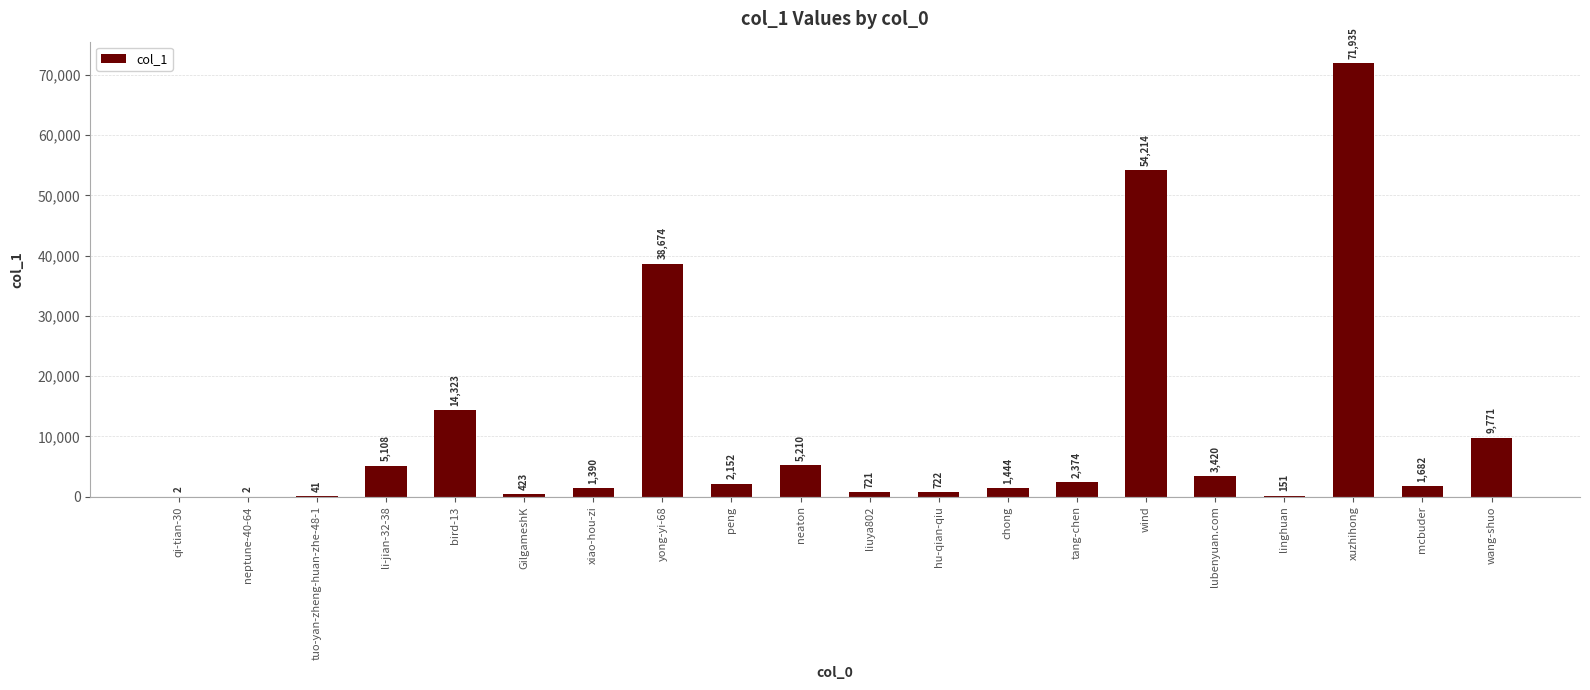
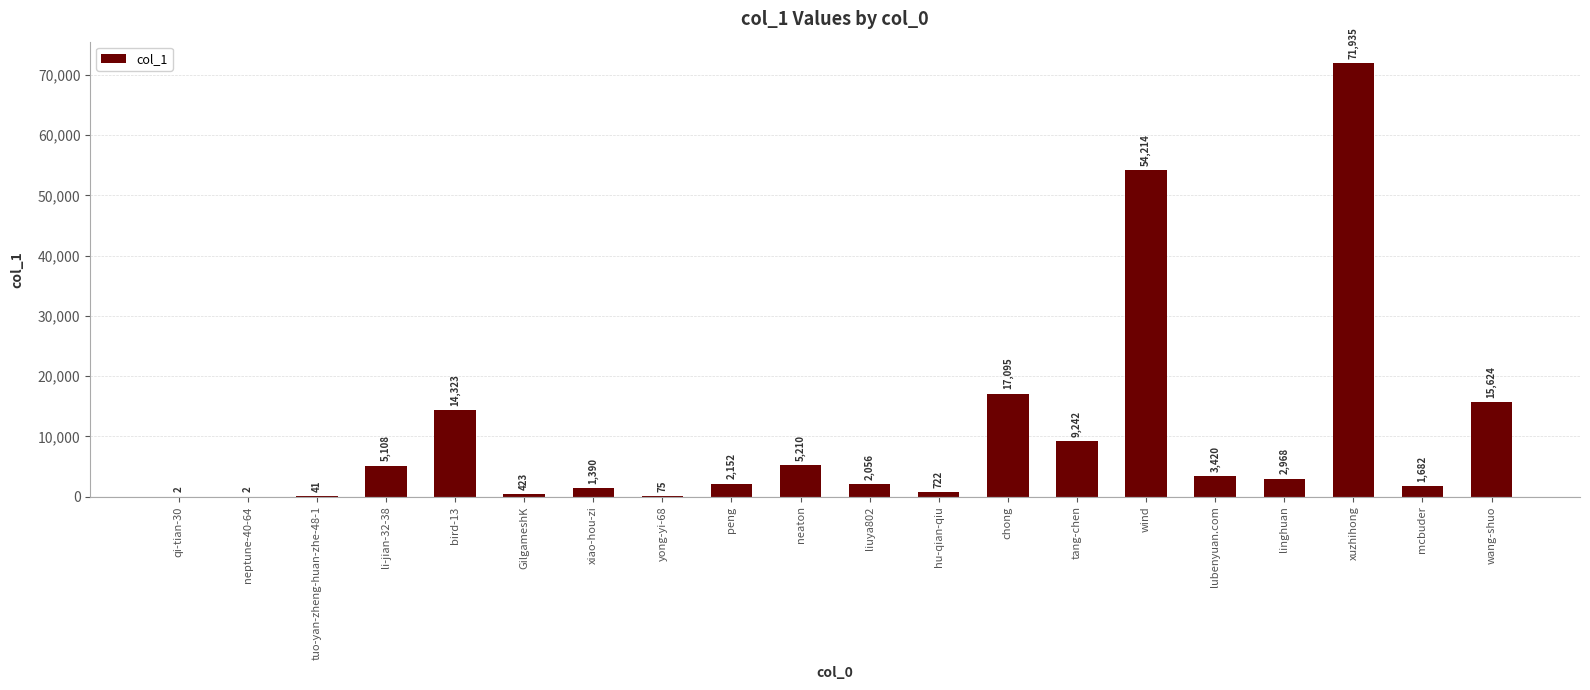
yong-yi-68: 38,674 -> 75
liuya802: 721 -> 2,056
chong: 1,444 -> 17,095
tang-chen: 2,374 -> 9,242
linghuan: 151 -> 2,968
wang-shuo: 9,771 -> 15,624
